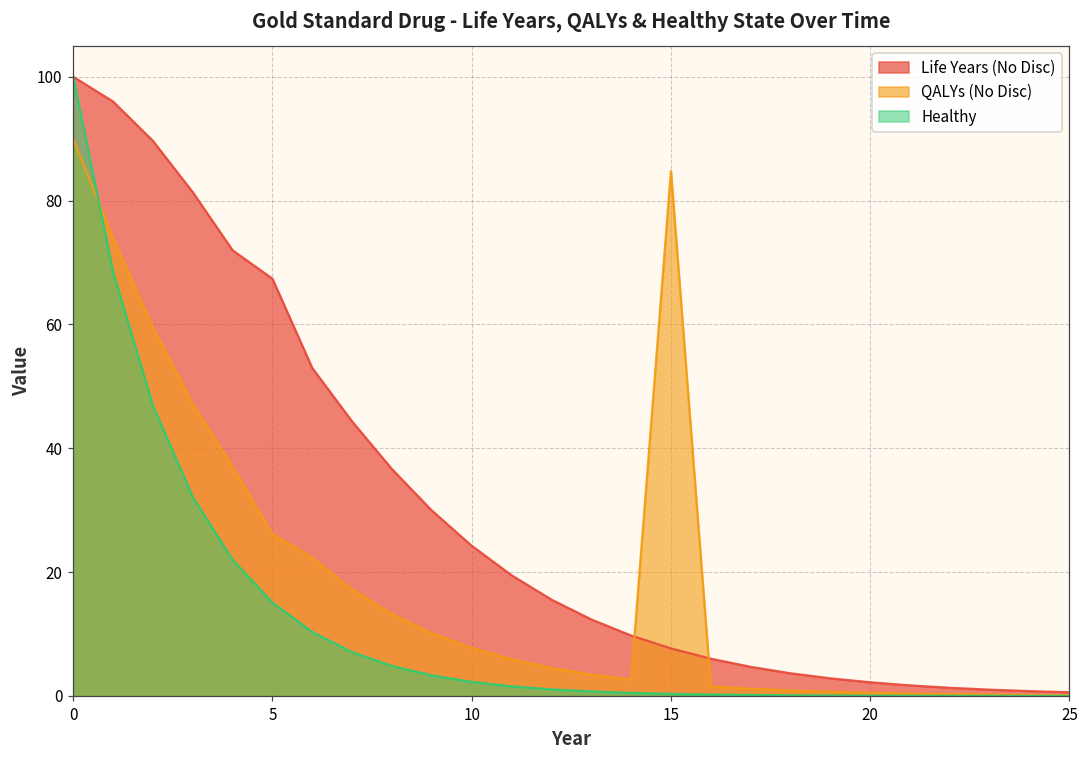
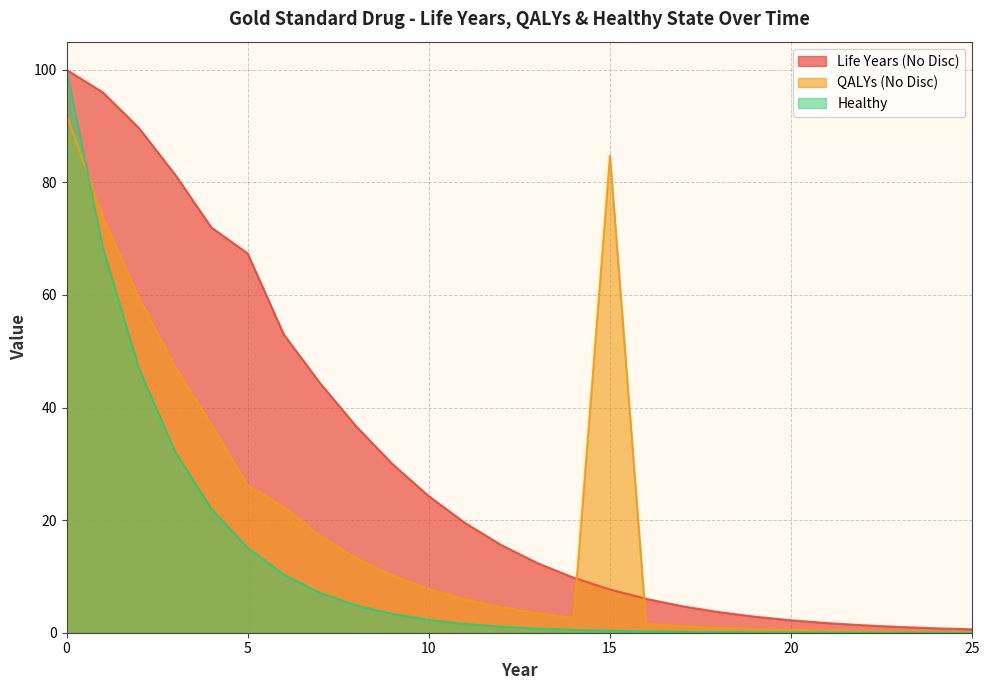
QALYs (No Disc), 0: 90 -> 92
